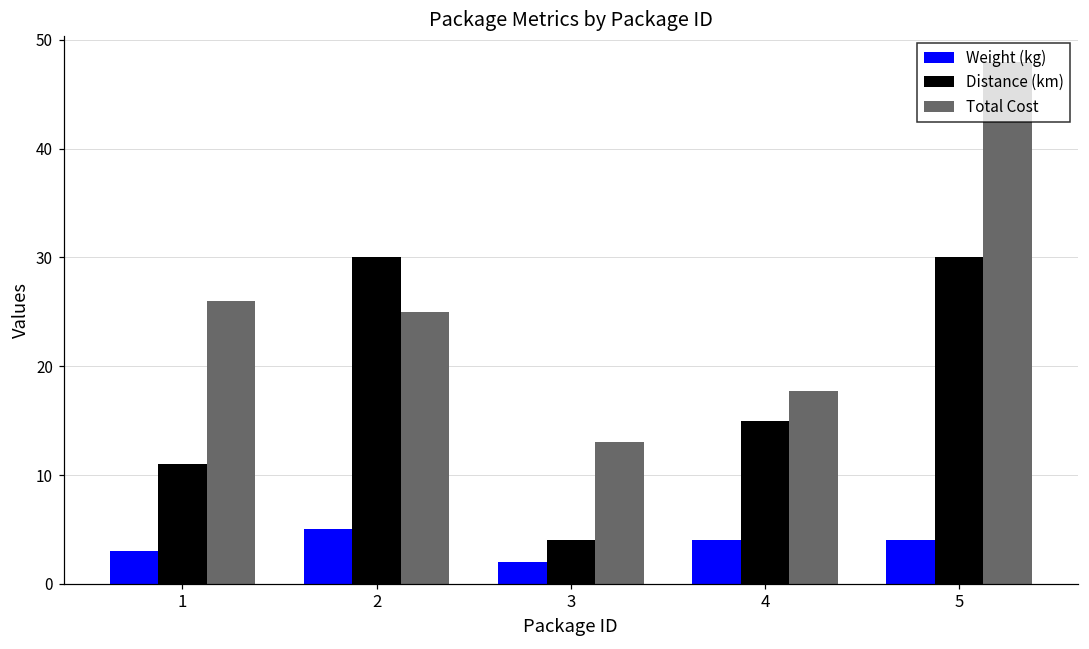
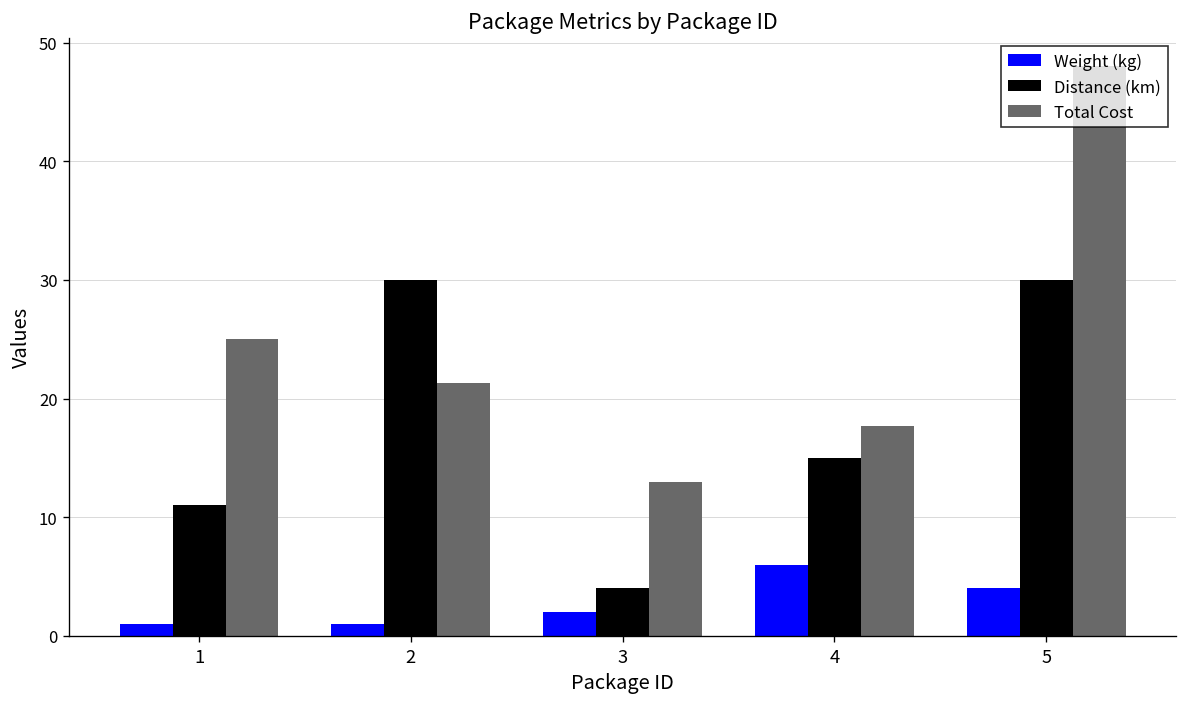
Weight (kg), 1: 3 -> 1
Total Cost, 1: 26 -> 25
Weight (kg), 2: 5 -> 1
Total Cost, 2: 25 -> 21
Weight (kg), 4: 4 -> 6
